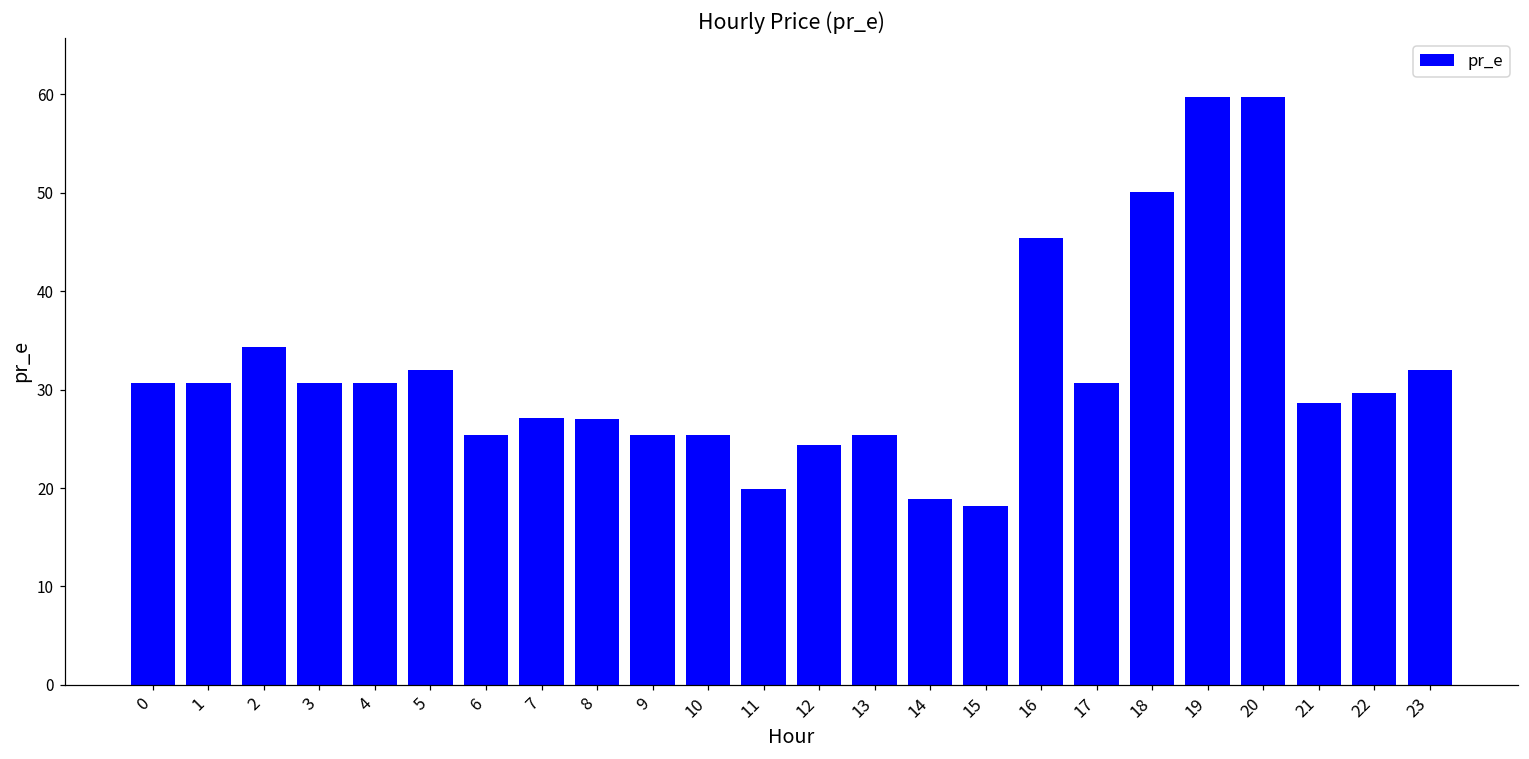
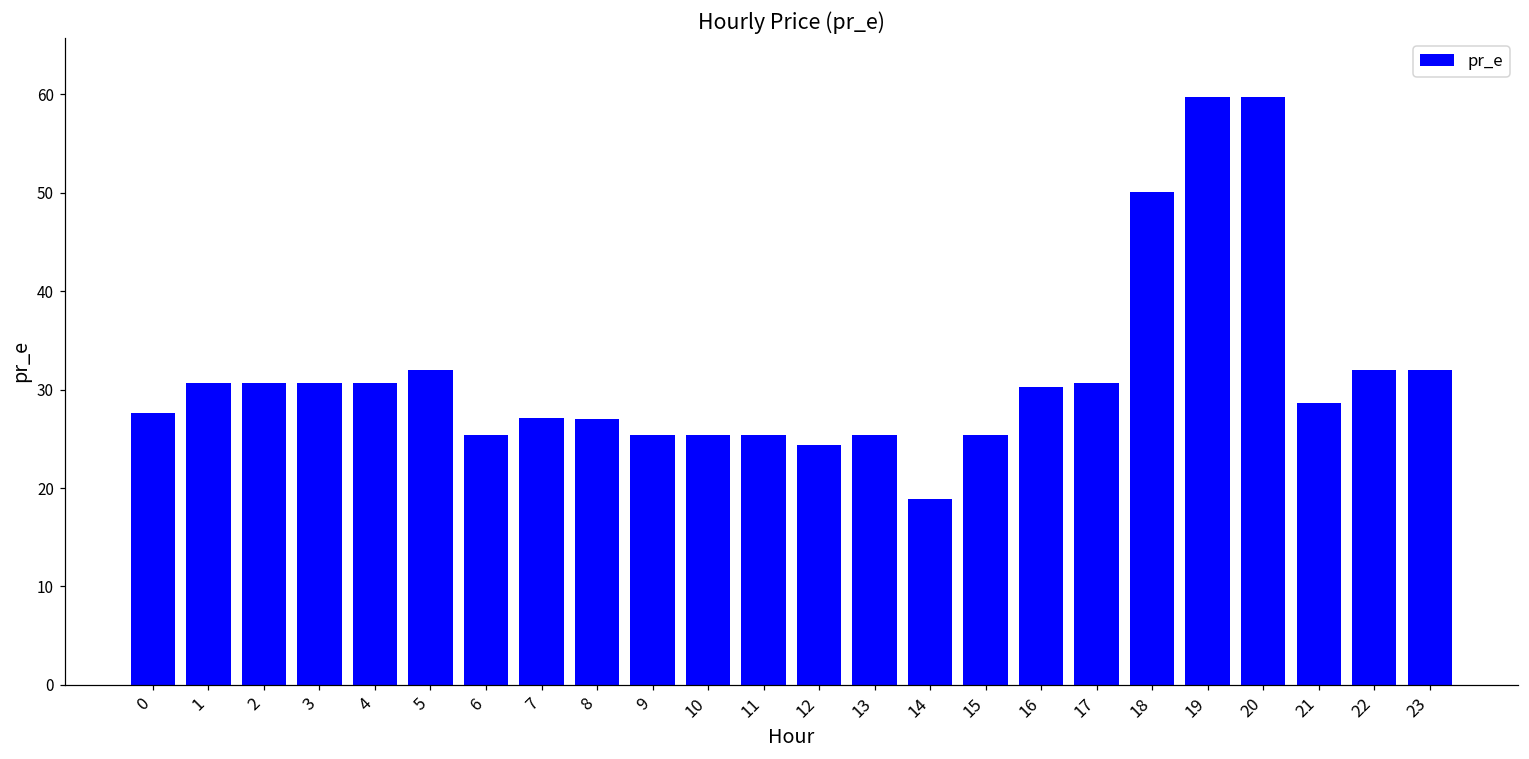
0: 31 -> 28
2: 34 -> 31
11: 20 -> 25
15: 18 -> 25
16: 45 -> 30
22: 30 -> 32
